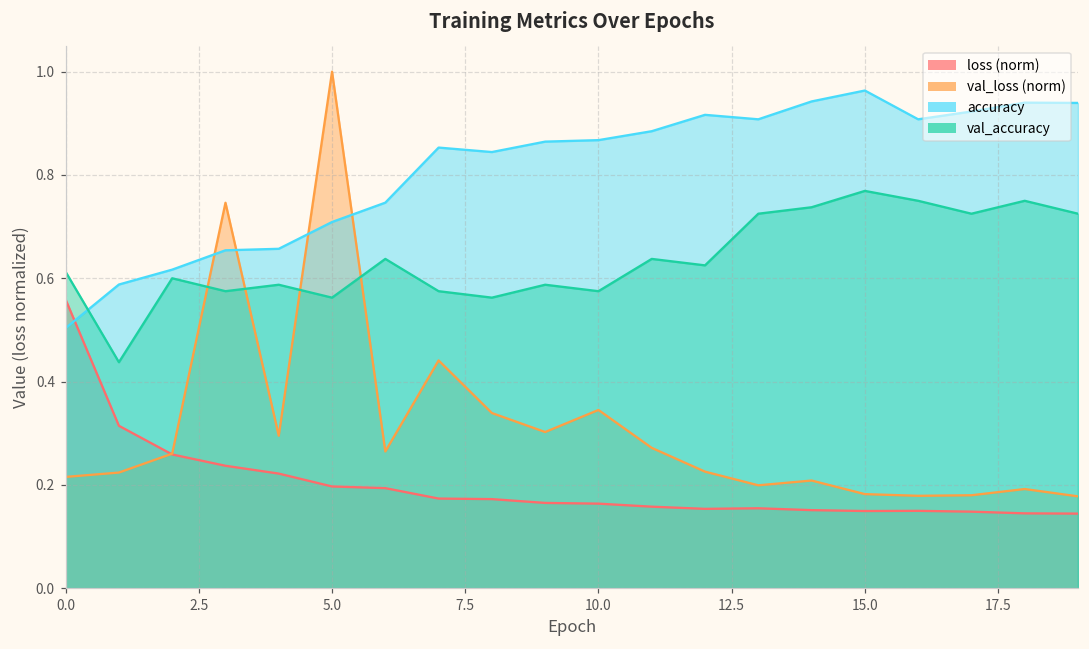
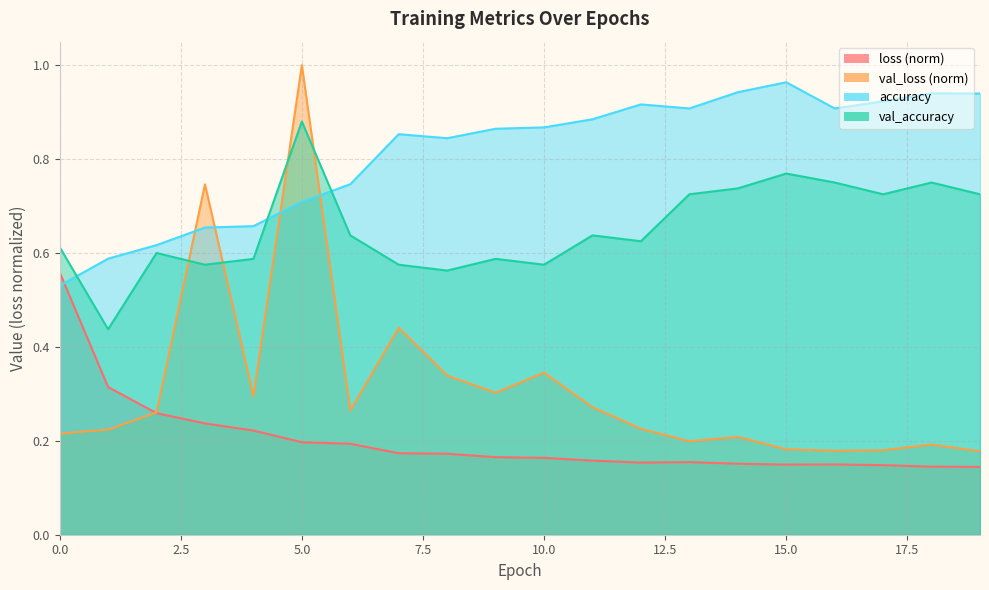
accuracy, 0.0: 0.50 -> 0.53
val_accuracy, 5.0: 0.56 -> 0.88
